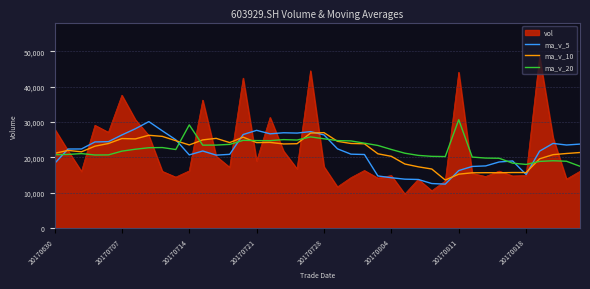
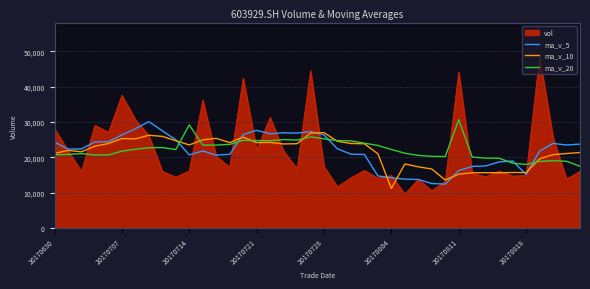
ma_v_5, 20170630: 18,000 -> 24,000
vol, 20170721: 19,000 -> 22,000
ma_v_10, 20170804: 20,000 -> 11,000
